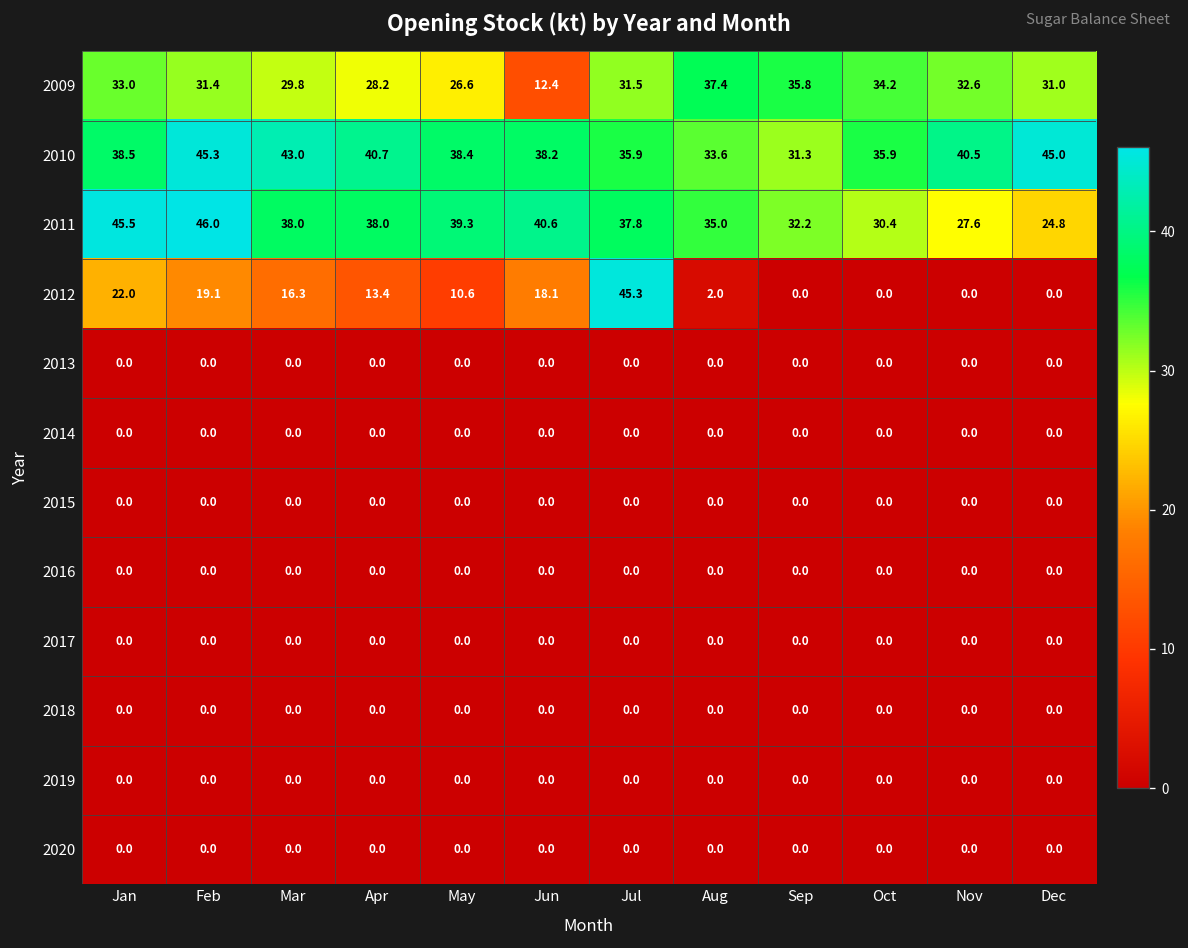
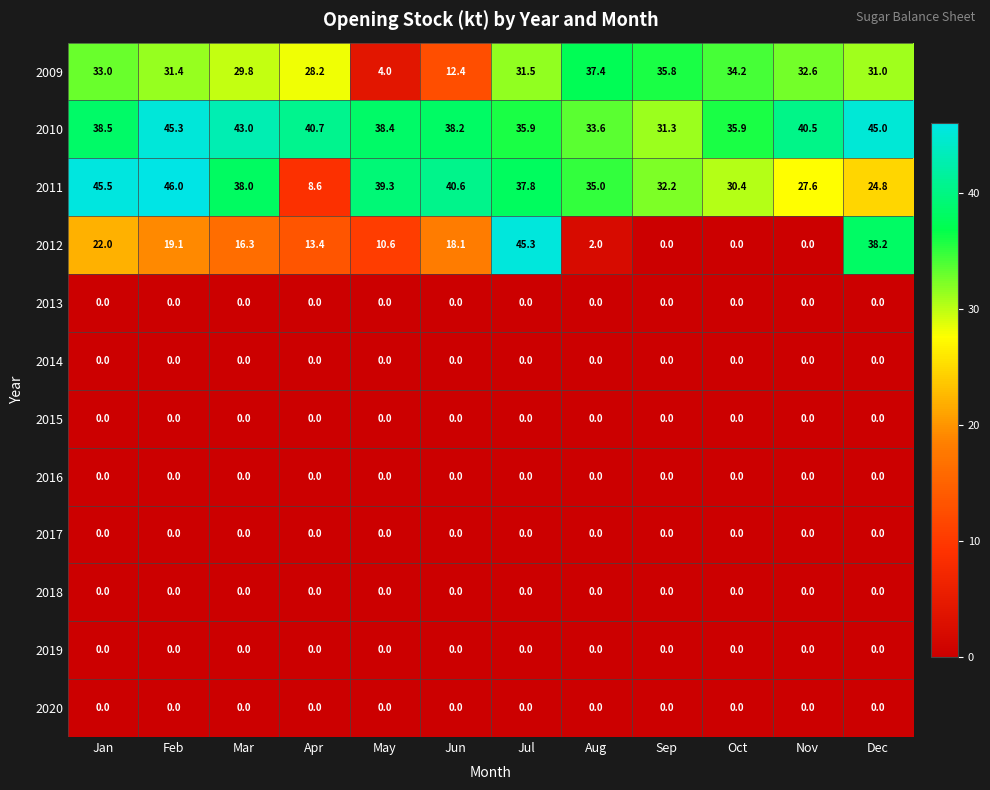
2009, May: 26.6 -> 4.0
2011, Apr: 38.0 -> 8.6
2012, Dec: 0.0 -> 38.2
